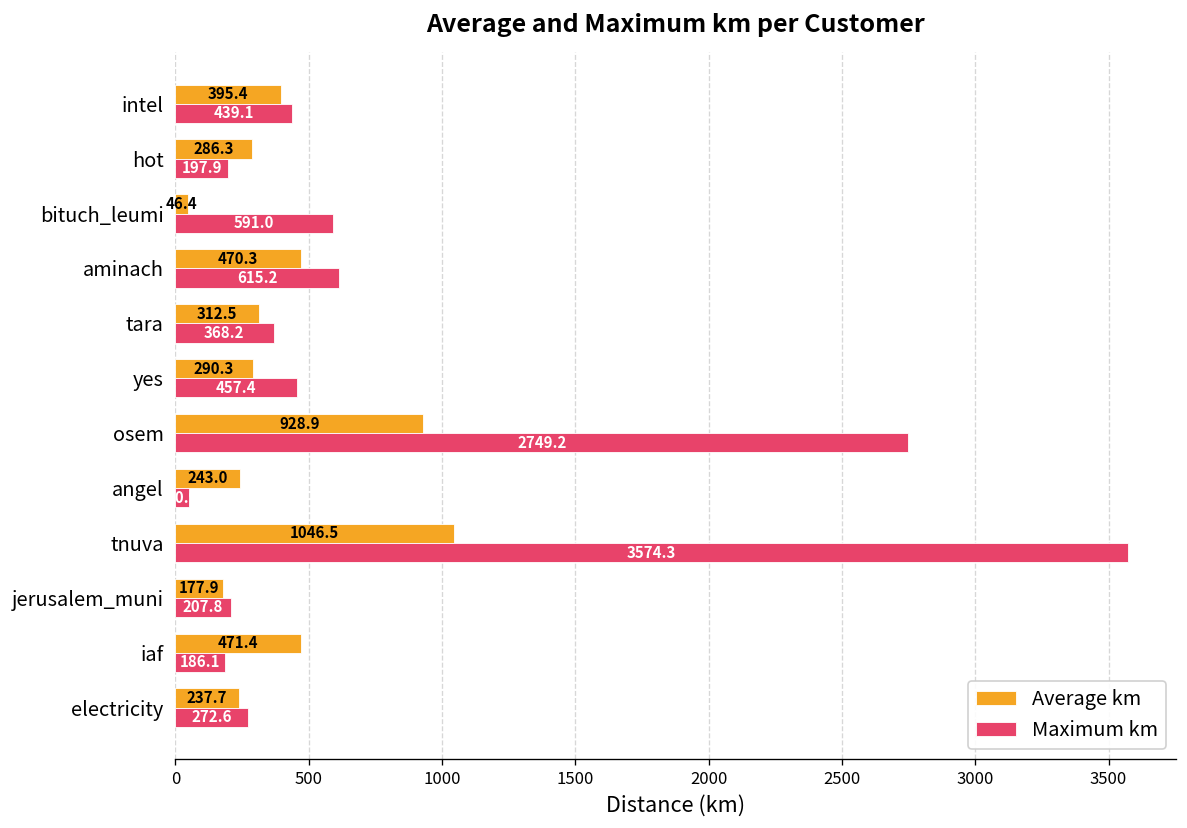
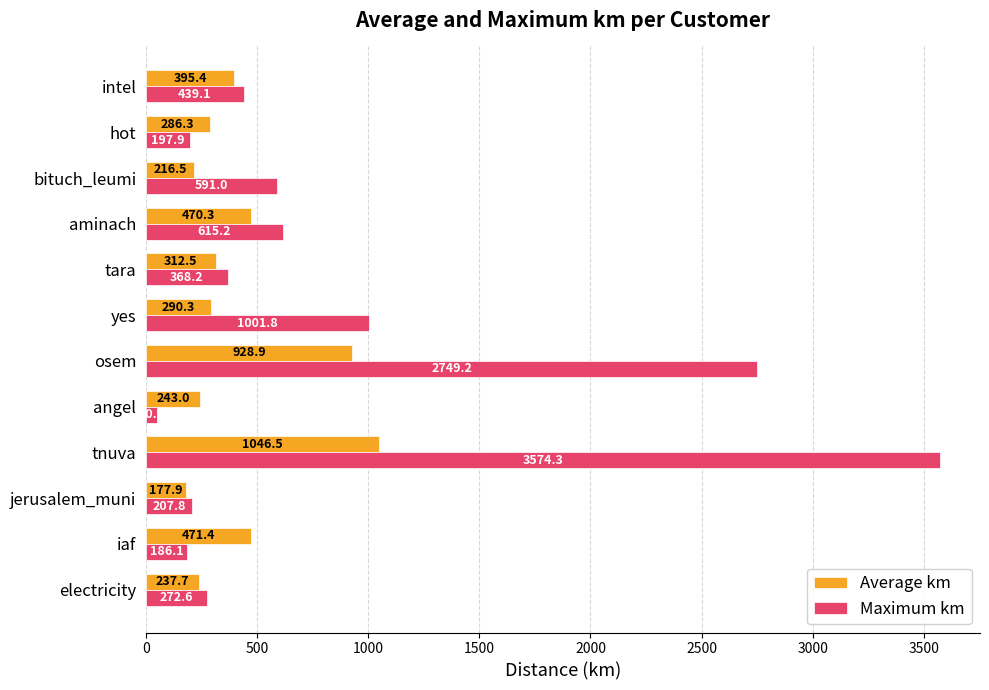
Average km, bituch_leumi: 46.4 -> 216.5
Maximum km, yes: 457.4 -> 1001.8
